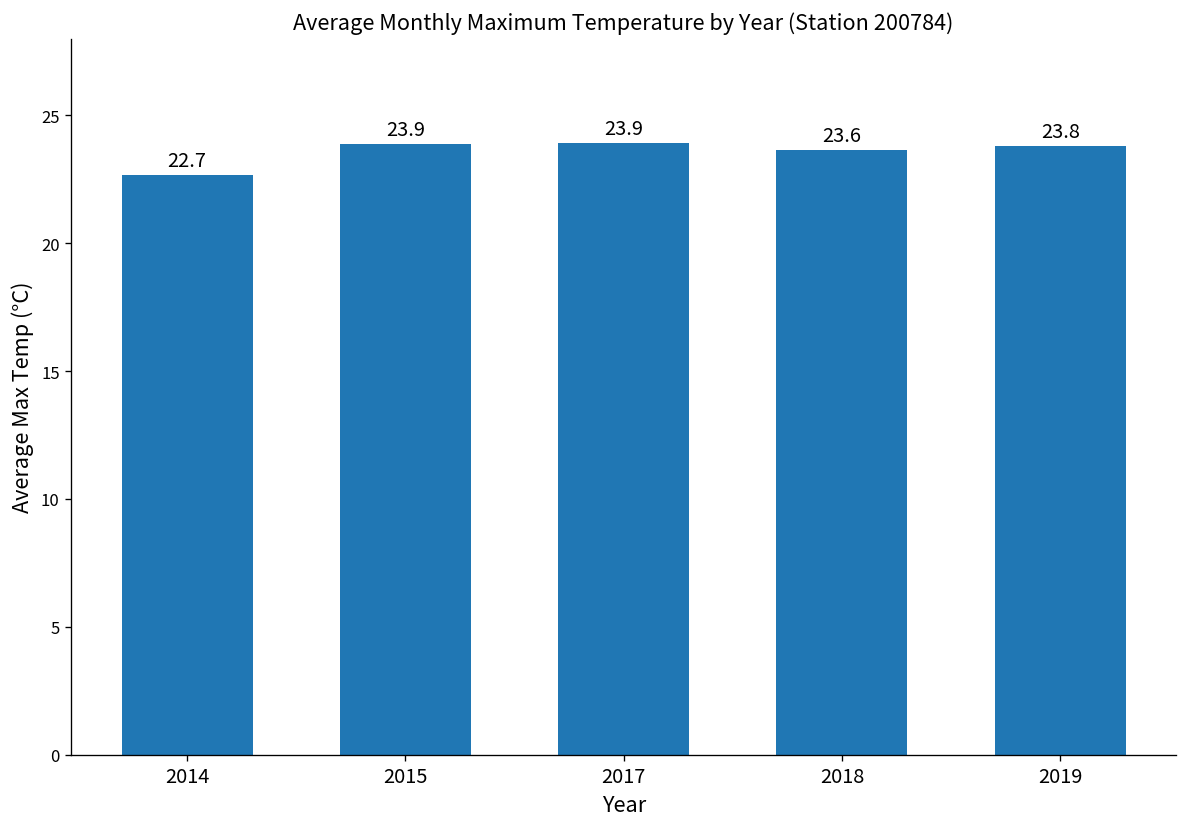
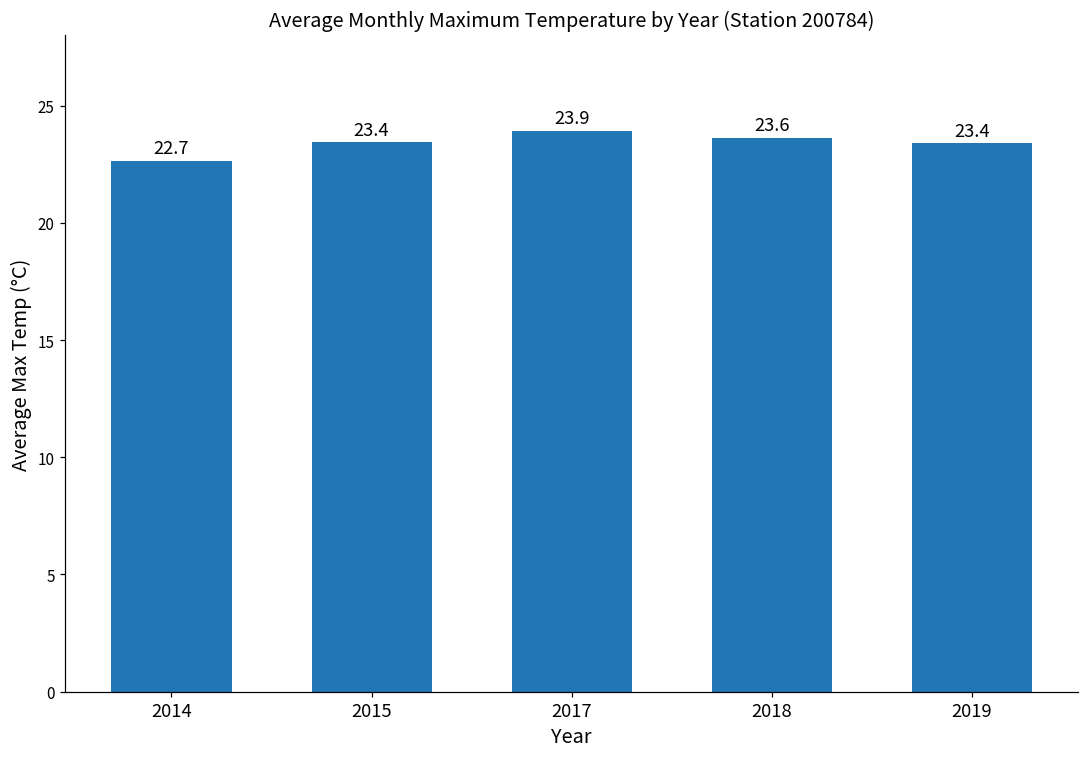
2015: 23.9 -> 23.4
2019: 23.8 -> 23.4
